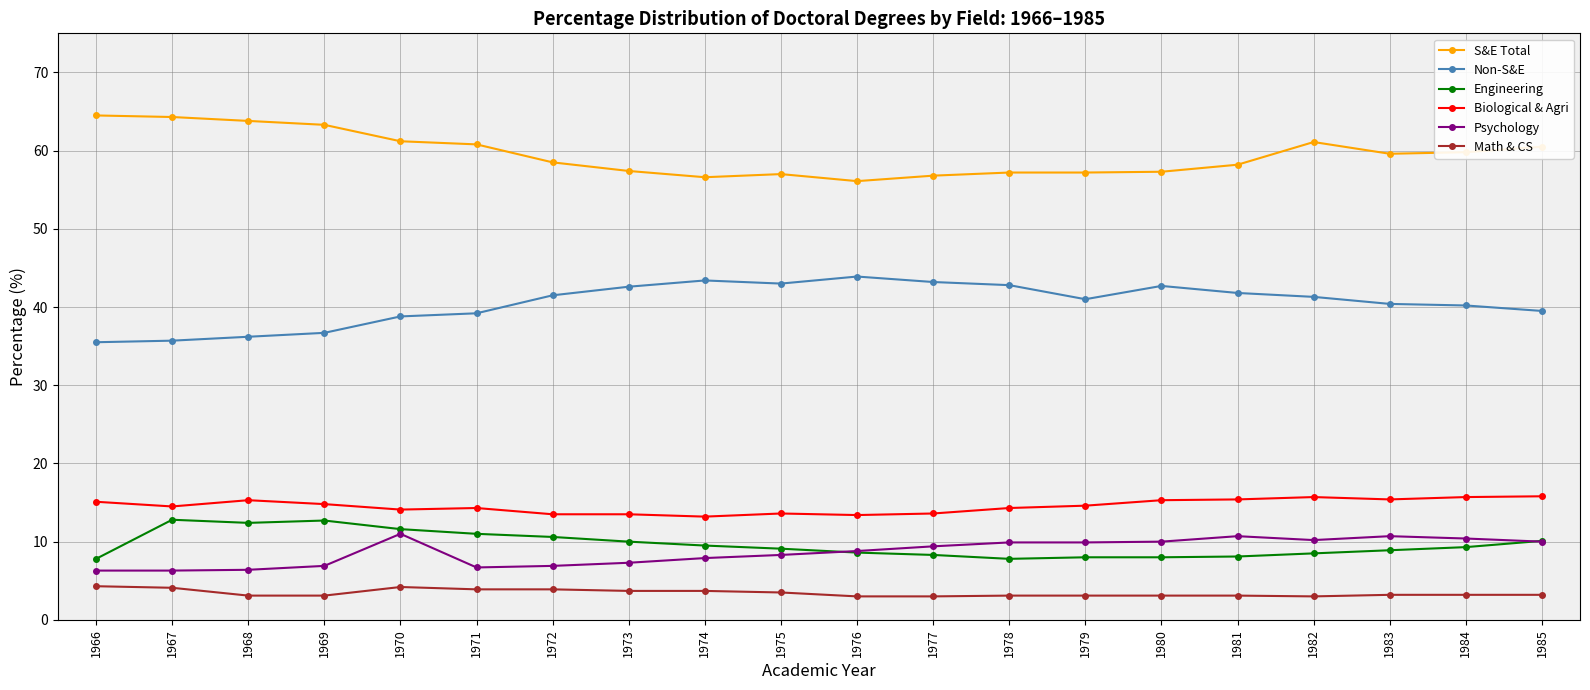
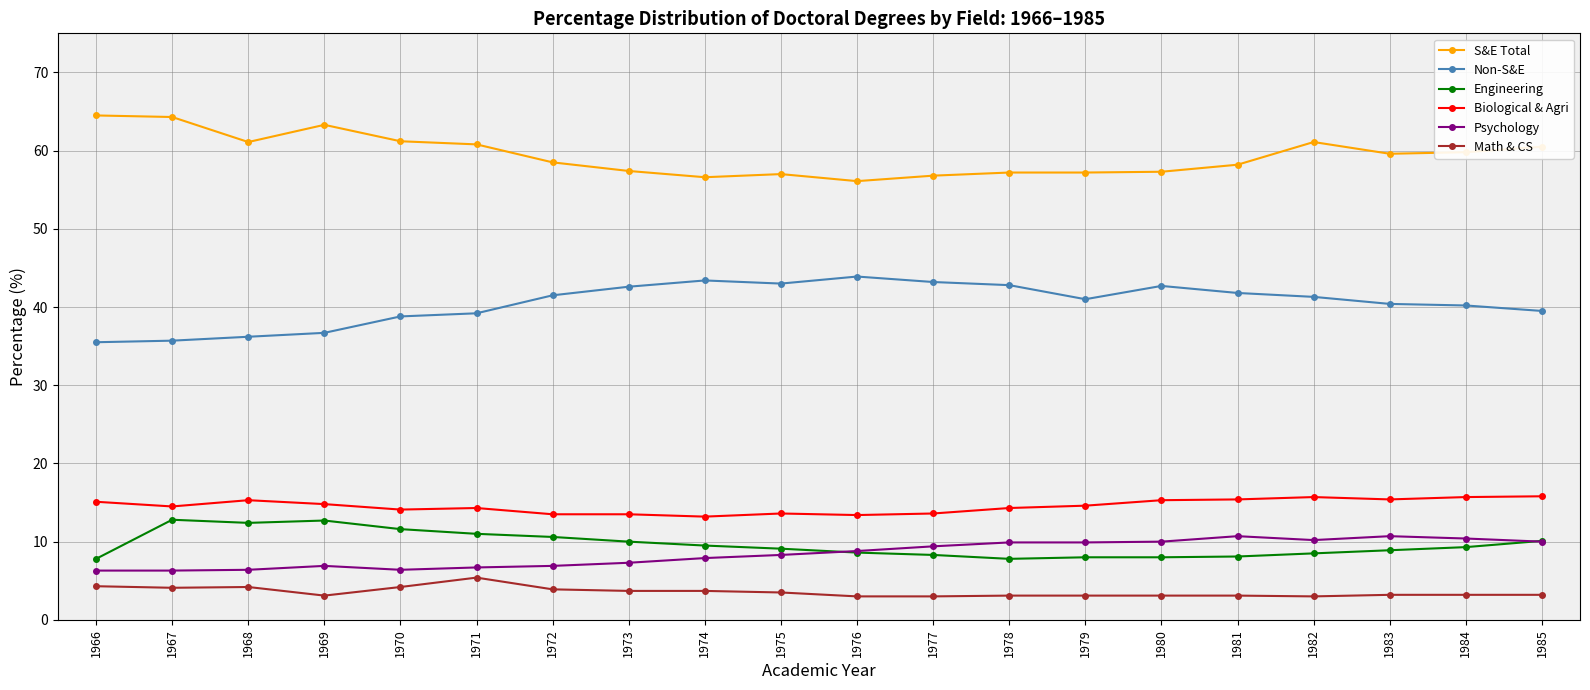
S&E Total, 1968: 64 -> 61
Math & CS, 1968: 3 -> 4
Psychology, 1970: 11 -> 6
Math & CS, 1971: 4 -> 5
